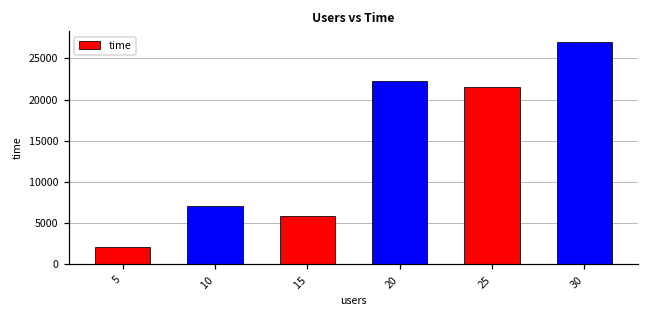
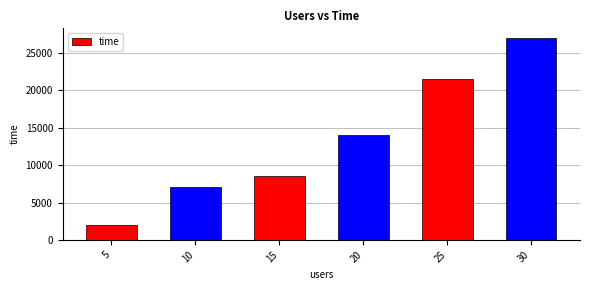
15: 6000 -> 9000
20: 22000 -> 14000
